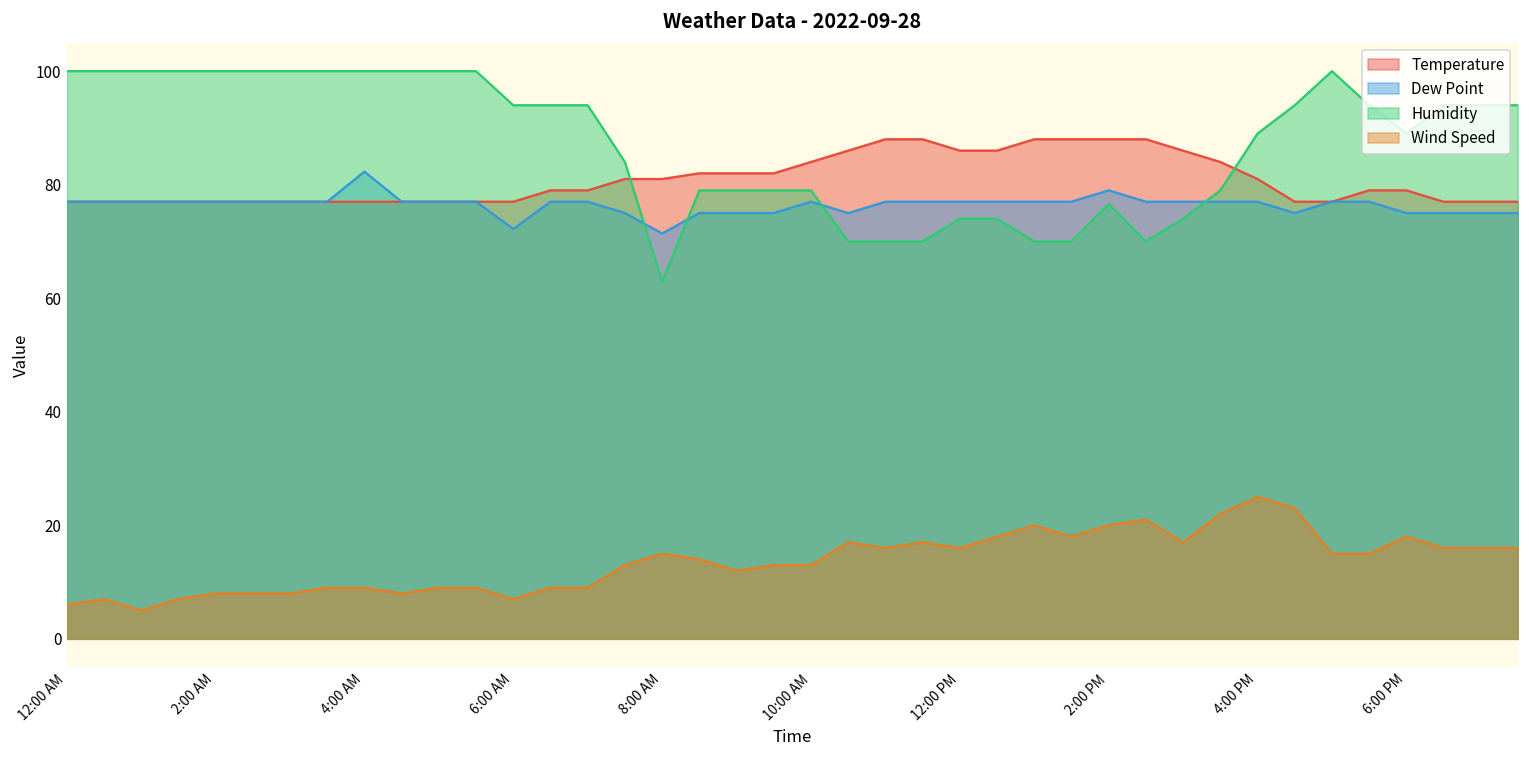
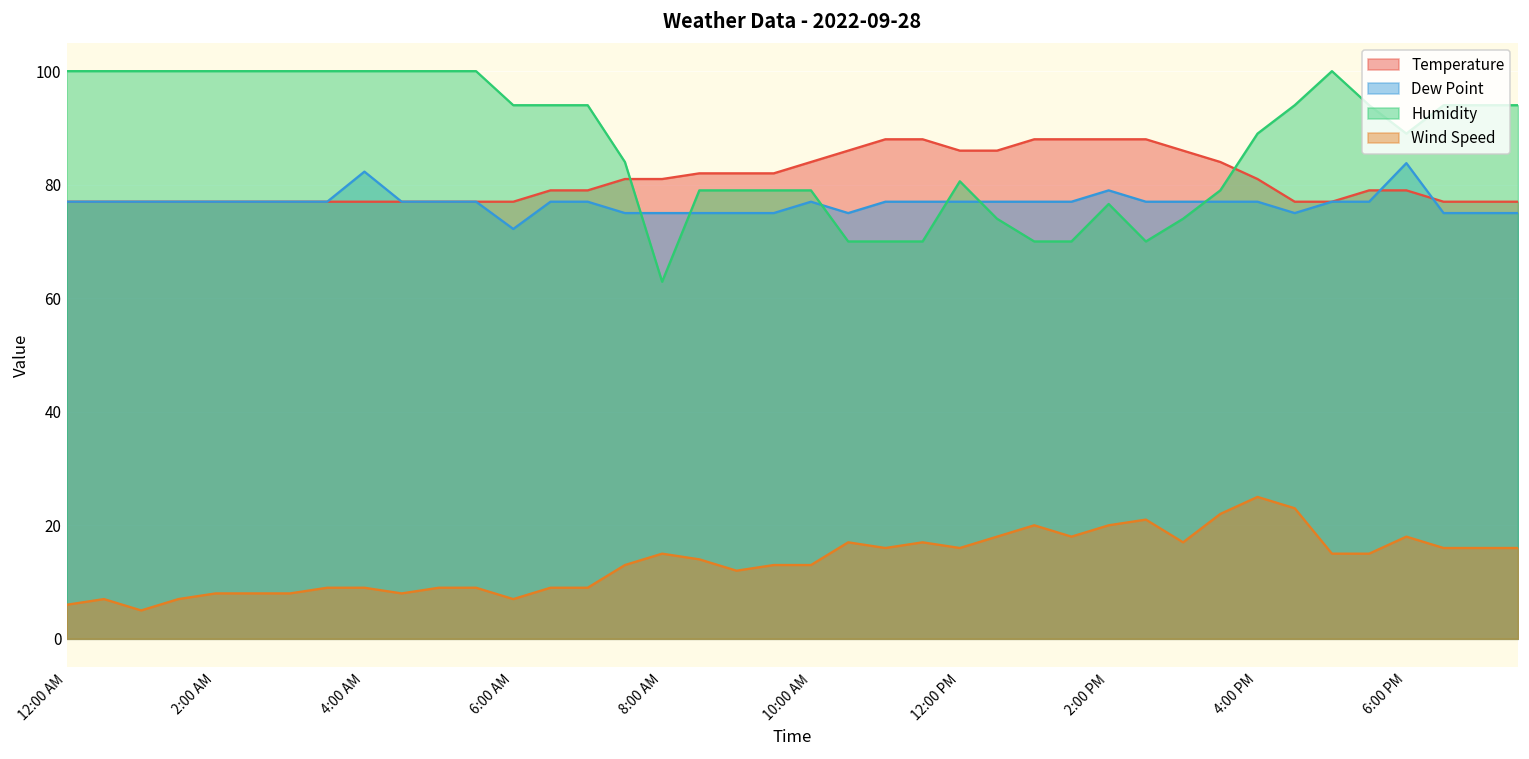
Dew Point, 8:00 AM: 71 -> 75
Humidity, 12:00 PM: 74 -> 81
Dew Point, 6:00 PM: 75 -> 84
